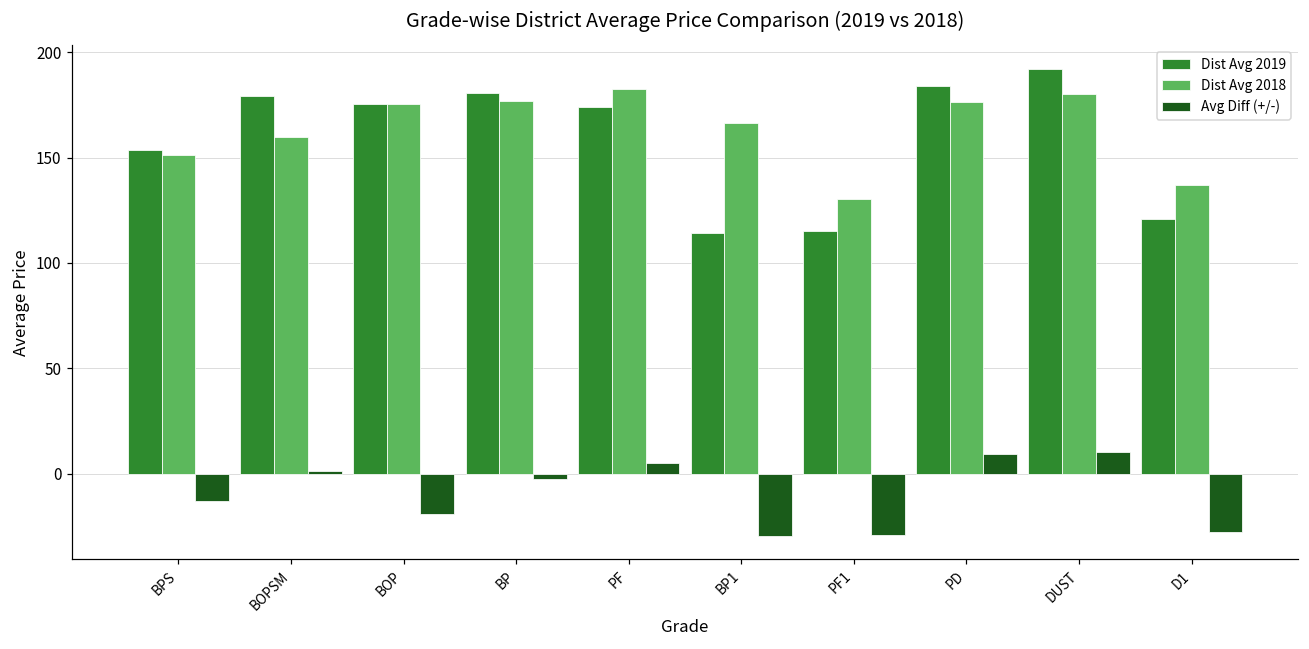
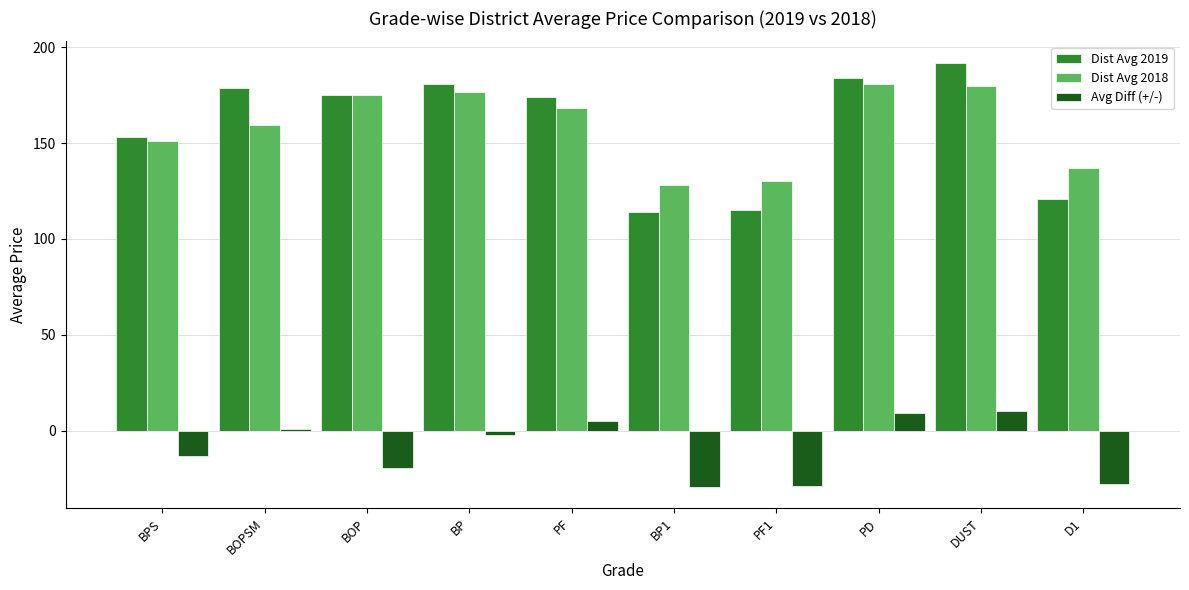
Dist Avg 2018, PF: 182 -> 168
Dist Avg 2018, BP1: 166 -> 128
Dist Avg 2018, PD: 176 -> 181
